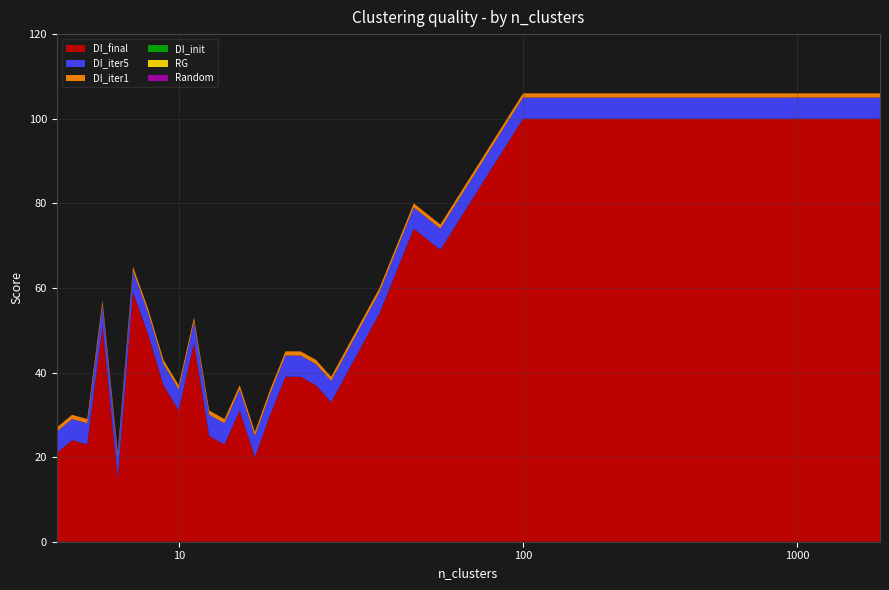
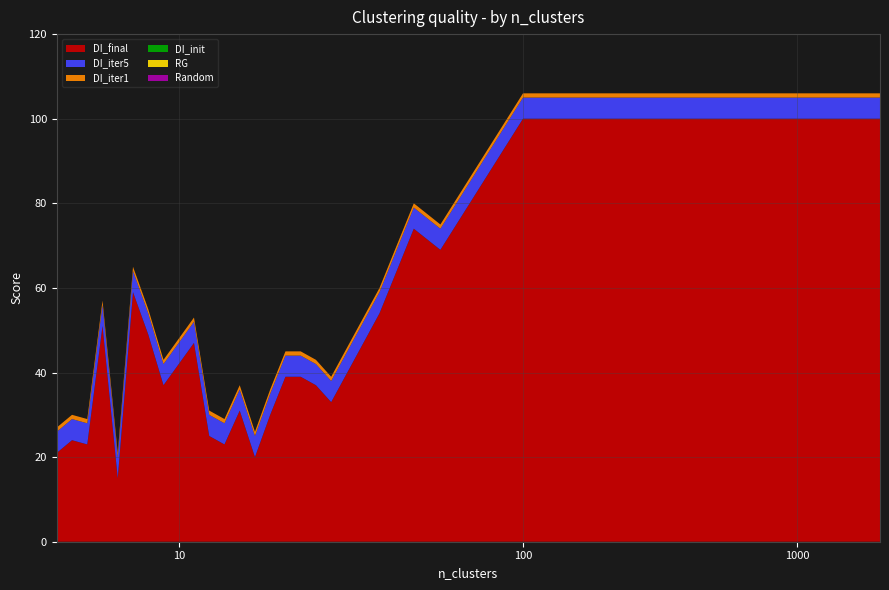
DI_final, 10: 31 -> 42
